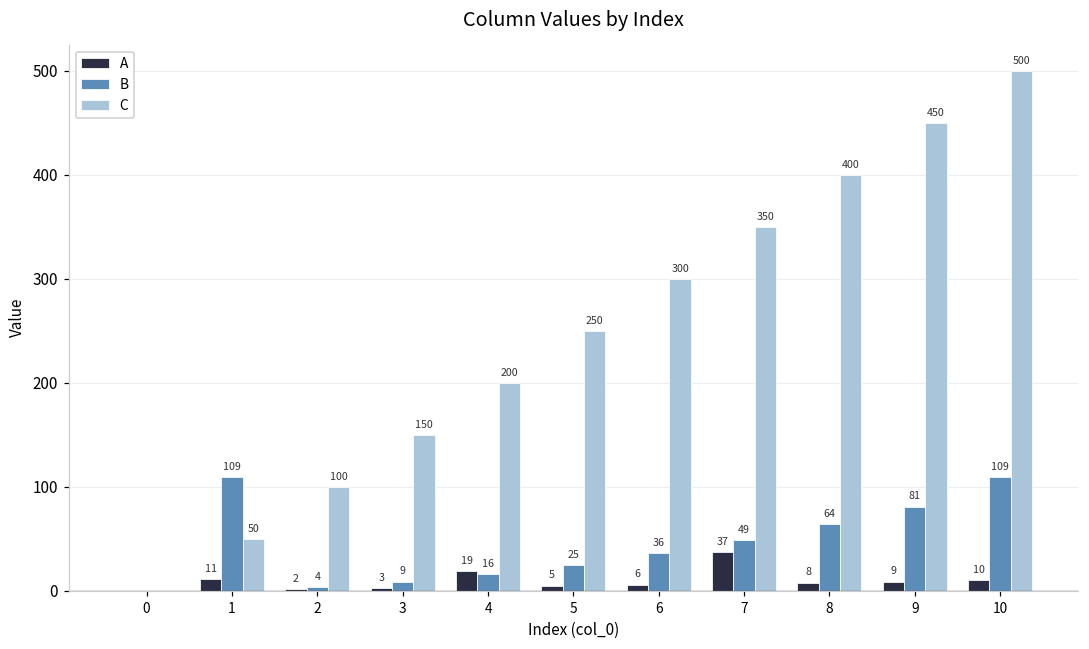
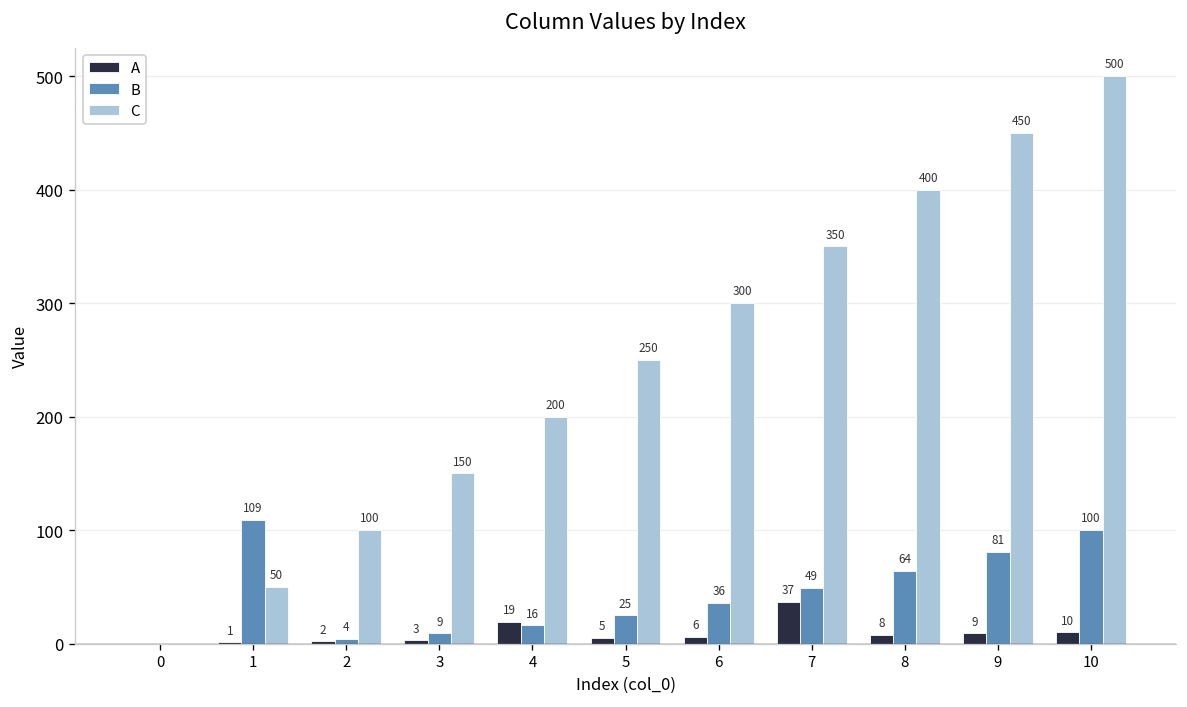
A, 1: 11 -> 1
B, 10: 109 -> 100
